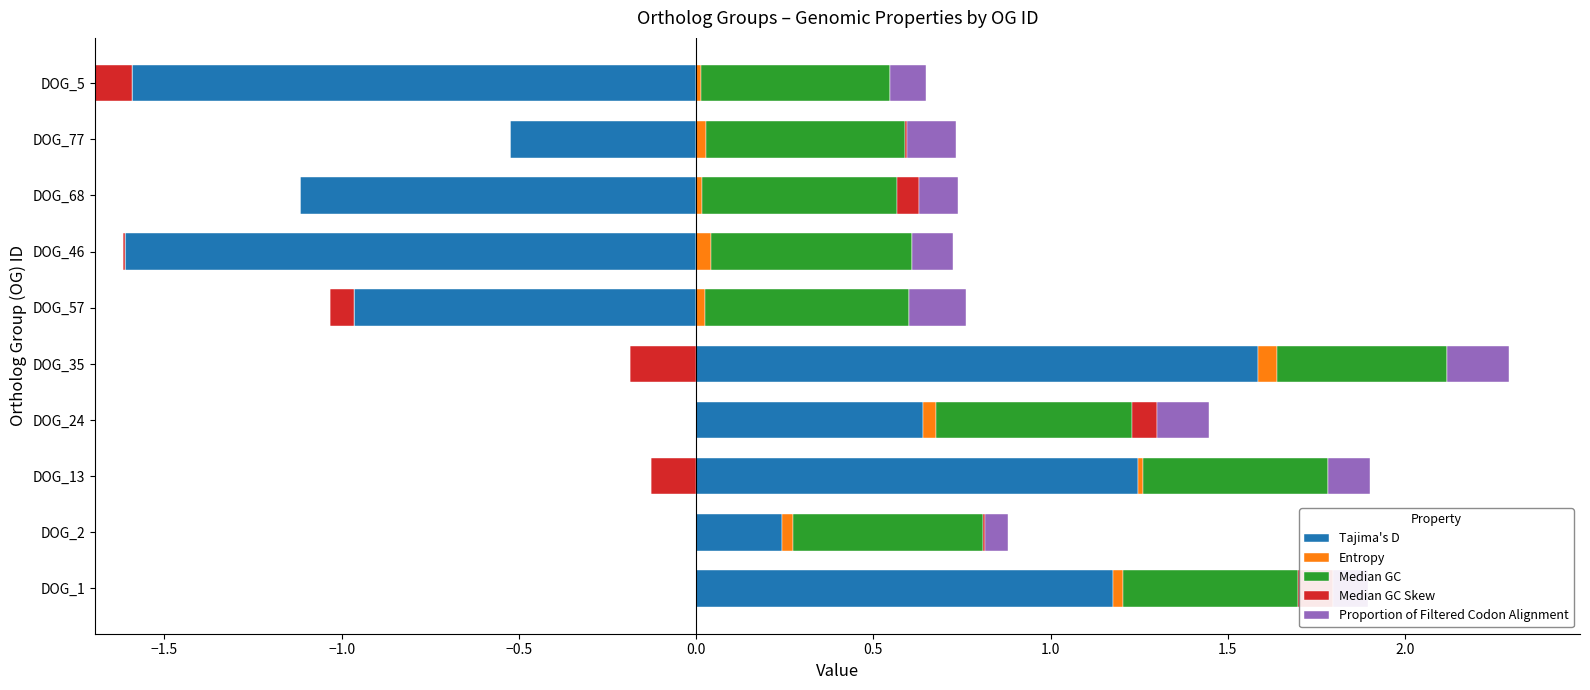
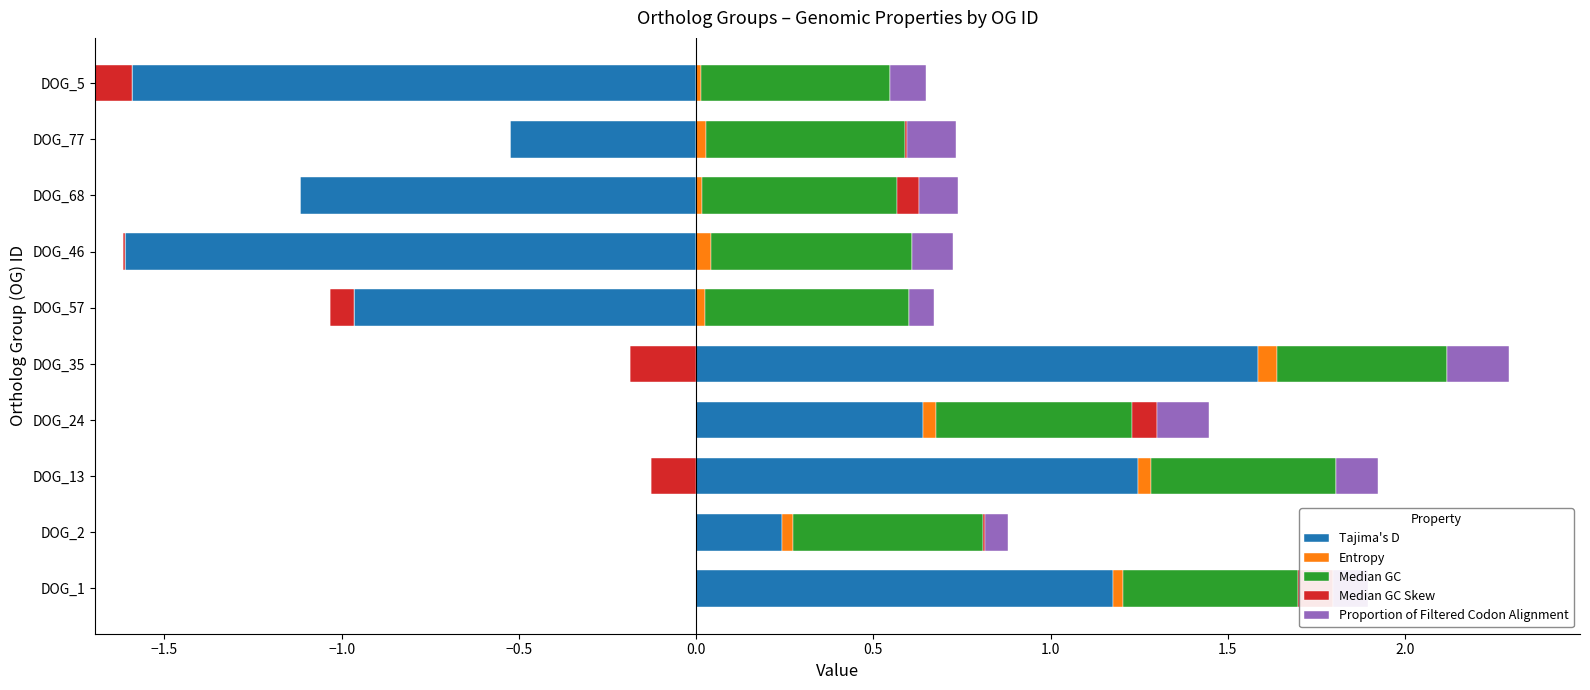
Proportion of Filtered Codon Alignment, DOG_57: 0.16 -> 0.07
Entropy, DOG_13: 0.01 -> 0.03
